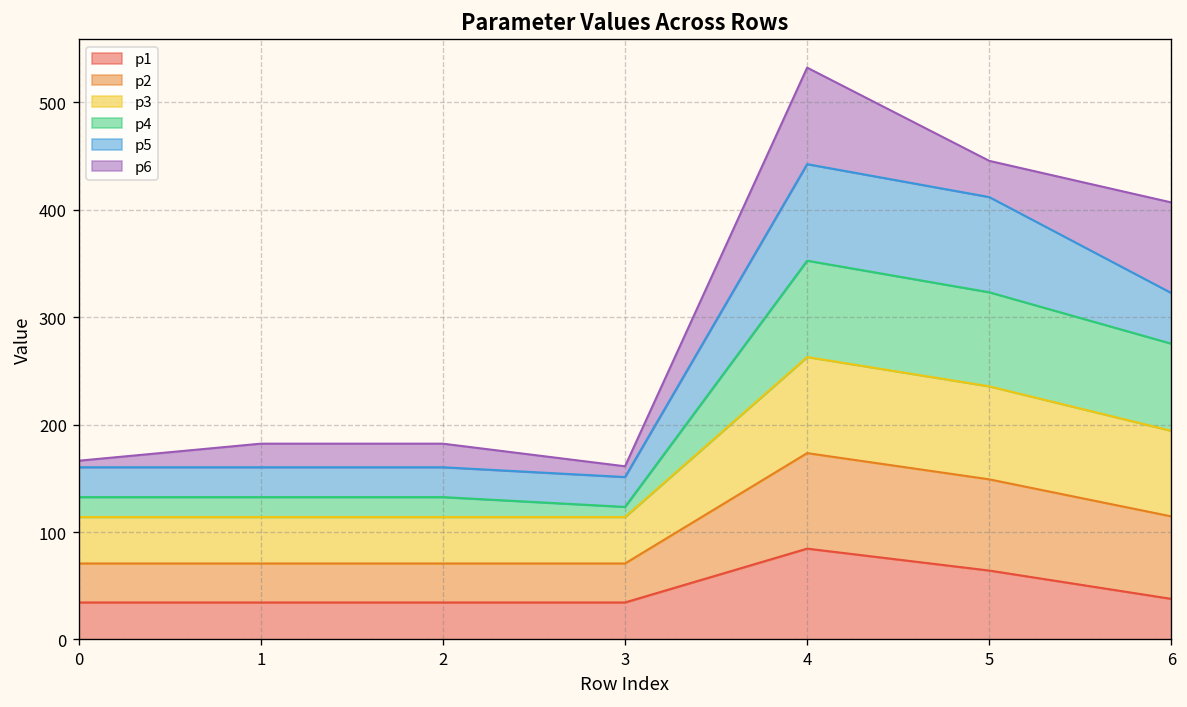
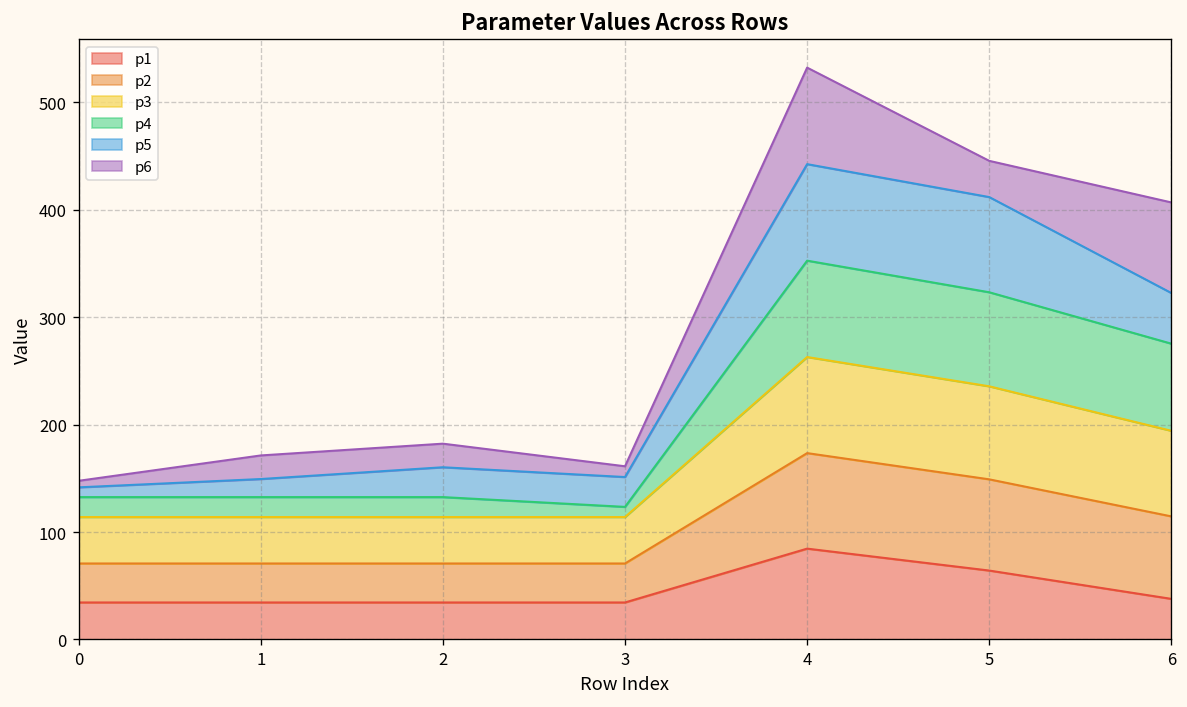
p5, 0: 30 -> 10
p5, 1: 30 -> 20
